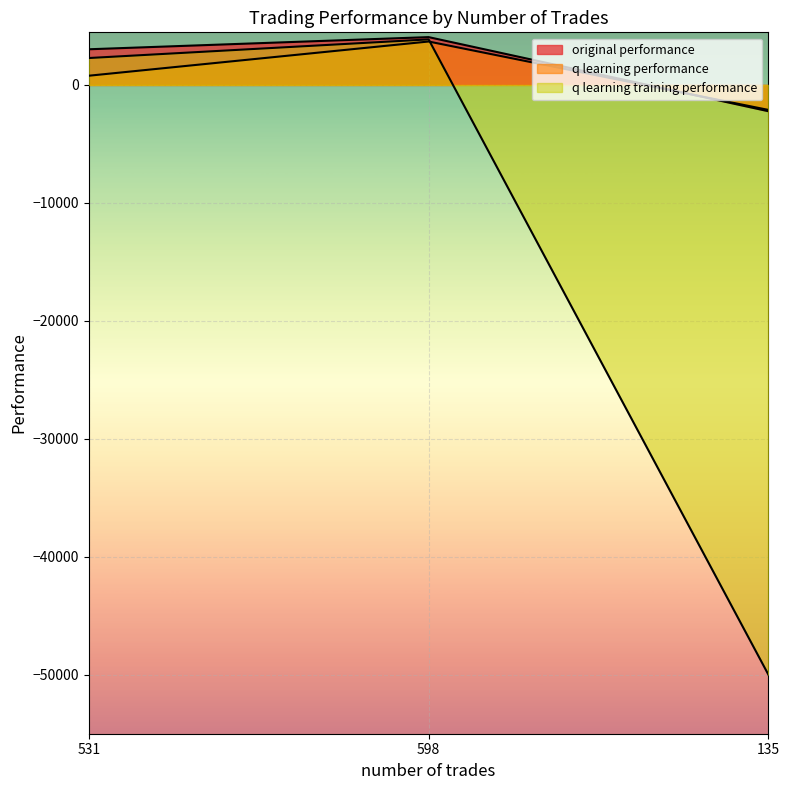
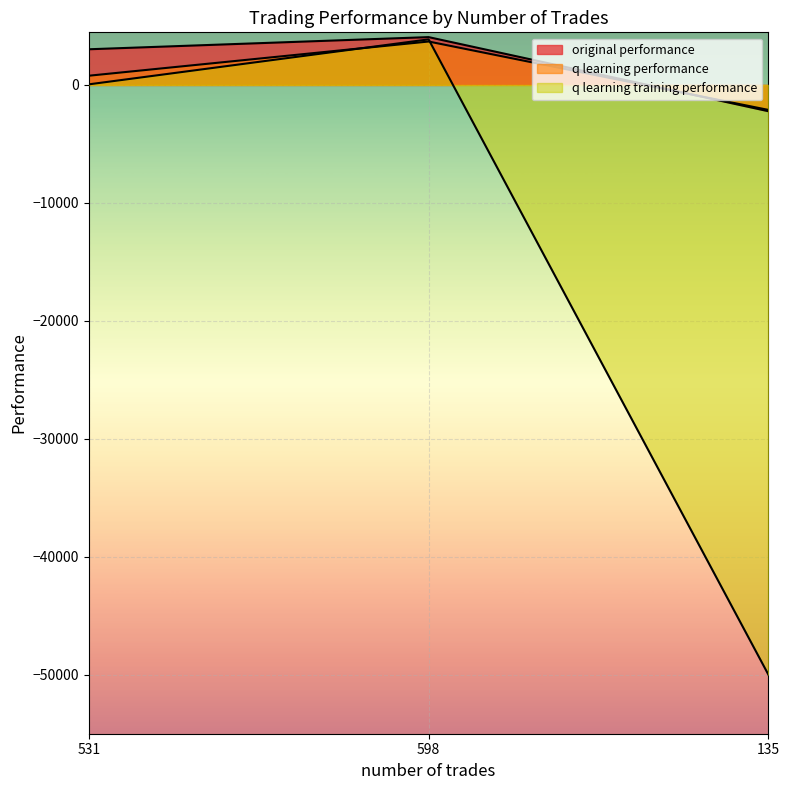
q learning training performance, 531: 2300 -> 100
